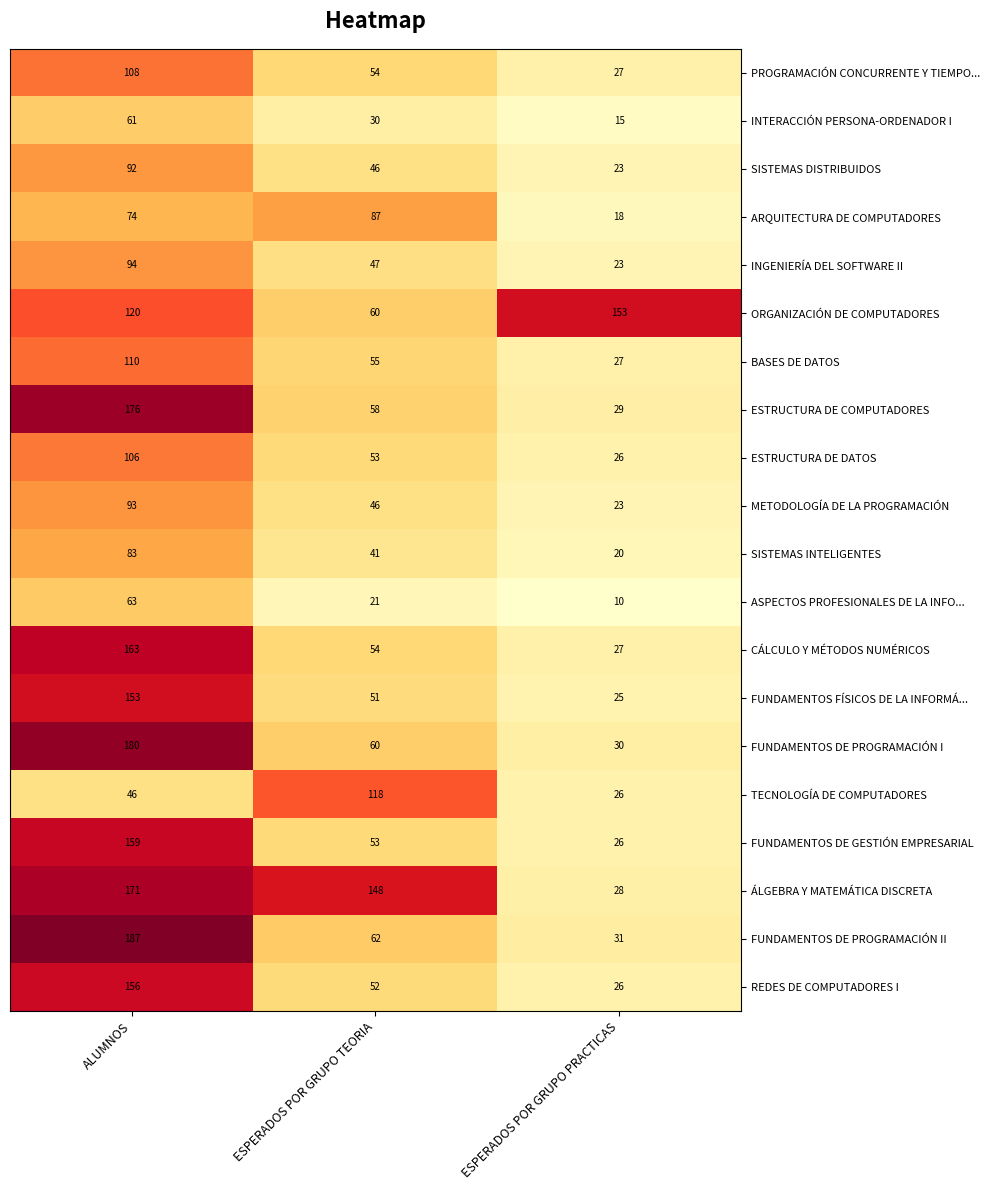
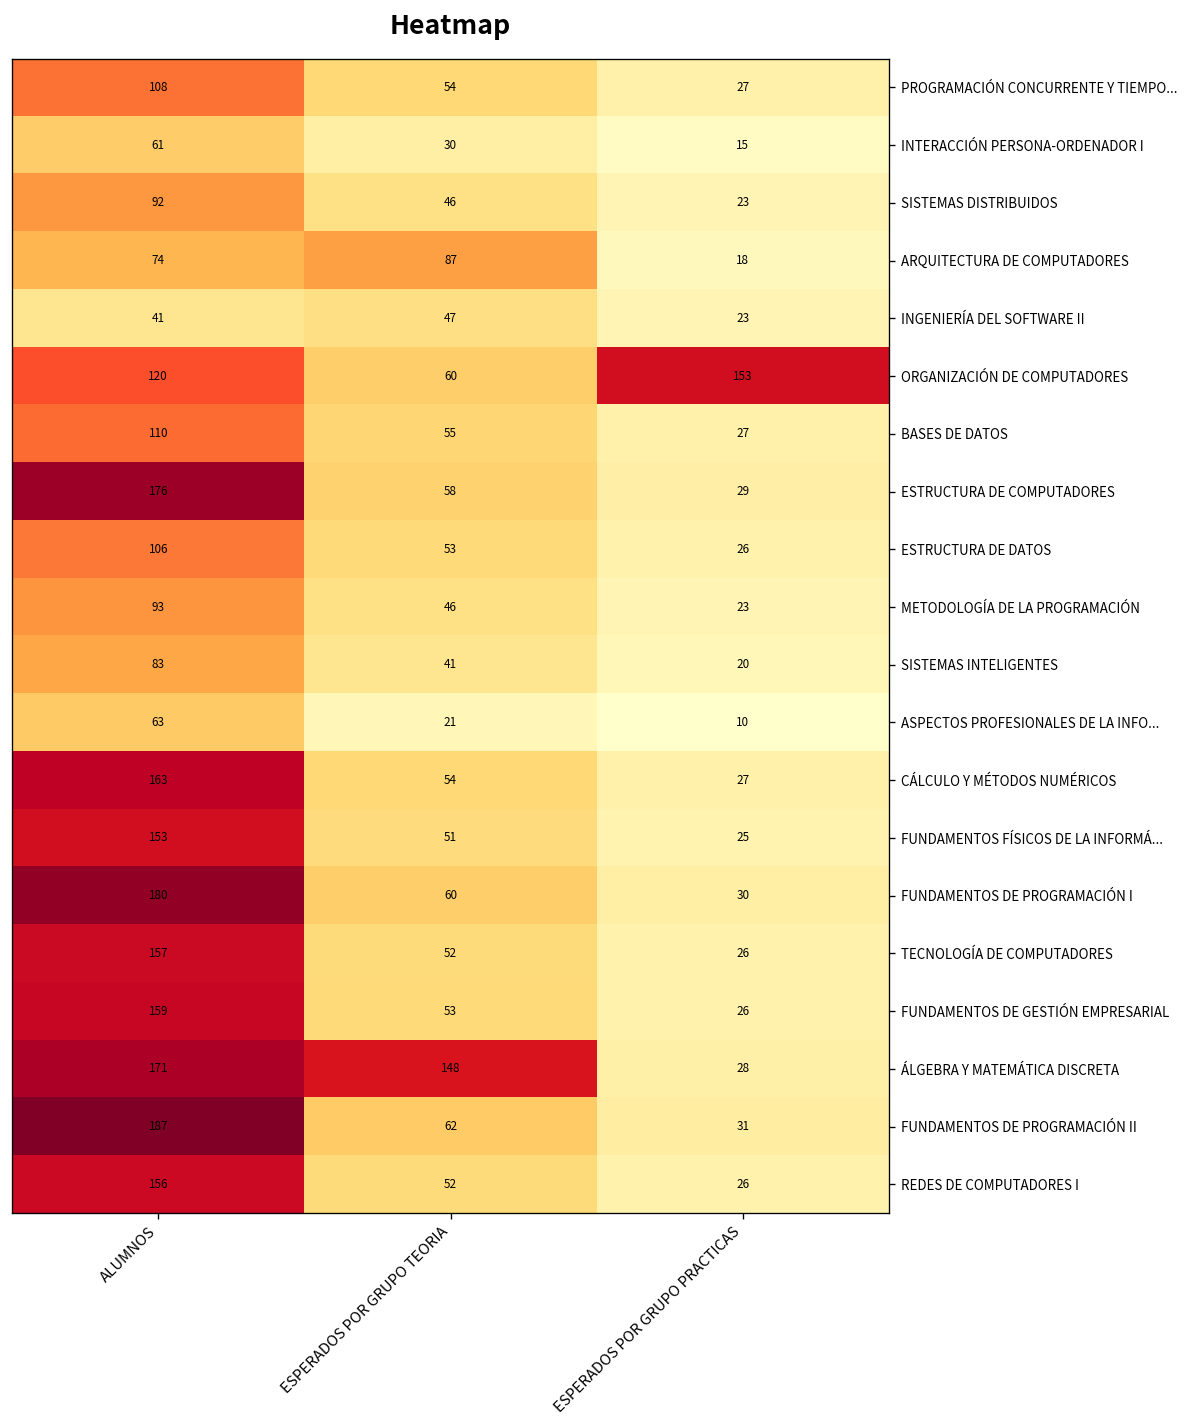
INGENIERÍA DEL SOFTWARE II, ALUMNOS: 94 -> 41
TECNOLOGÍA DE COMPUTADORES, ALUMNOS: 46 -> 157
TECNOLOGÍA DE COMPUTADORES, ESPERADOS POR GRUPO TEORIA: 118 -> 52
